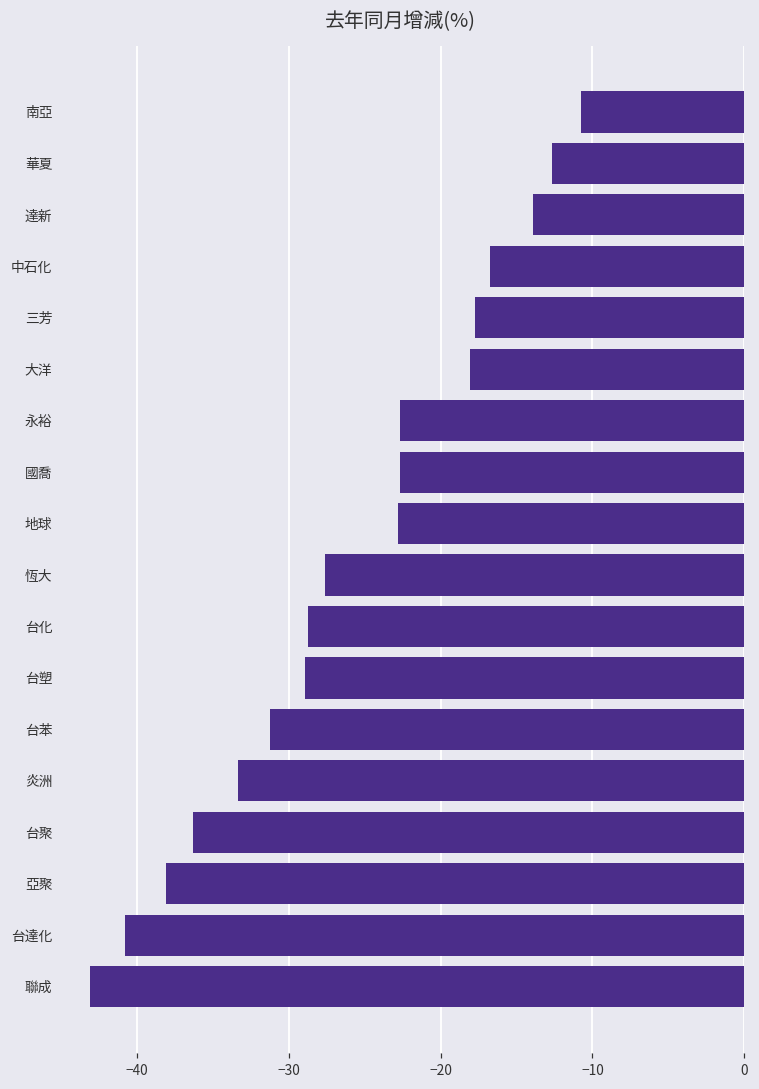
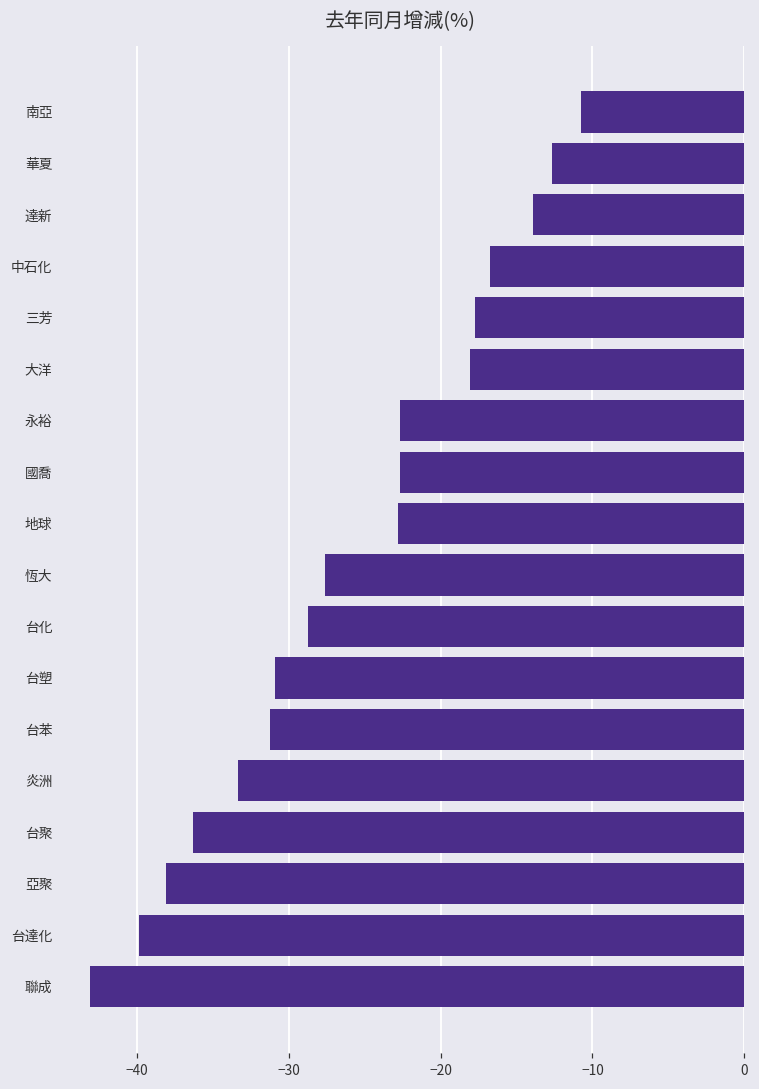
台塑: -28.9 -> -30.9
台達化: -40.8 -> -39.9
